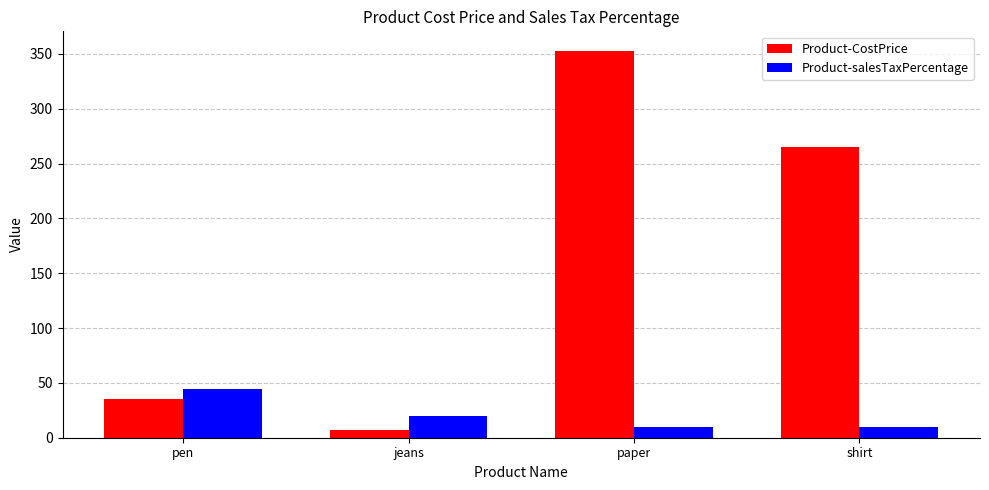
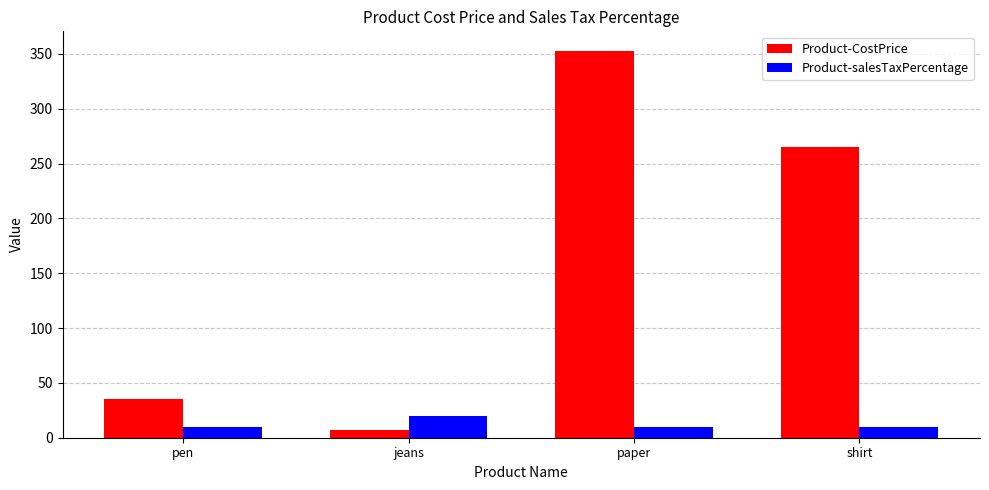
Product-salesTaxPercentage, pen: 44 -> 10
